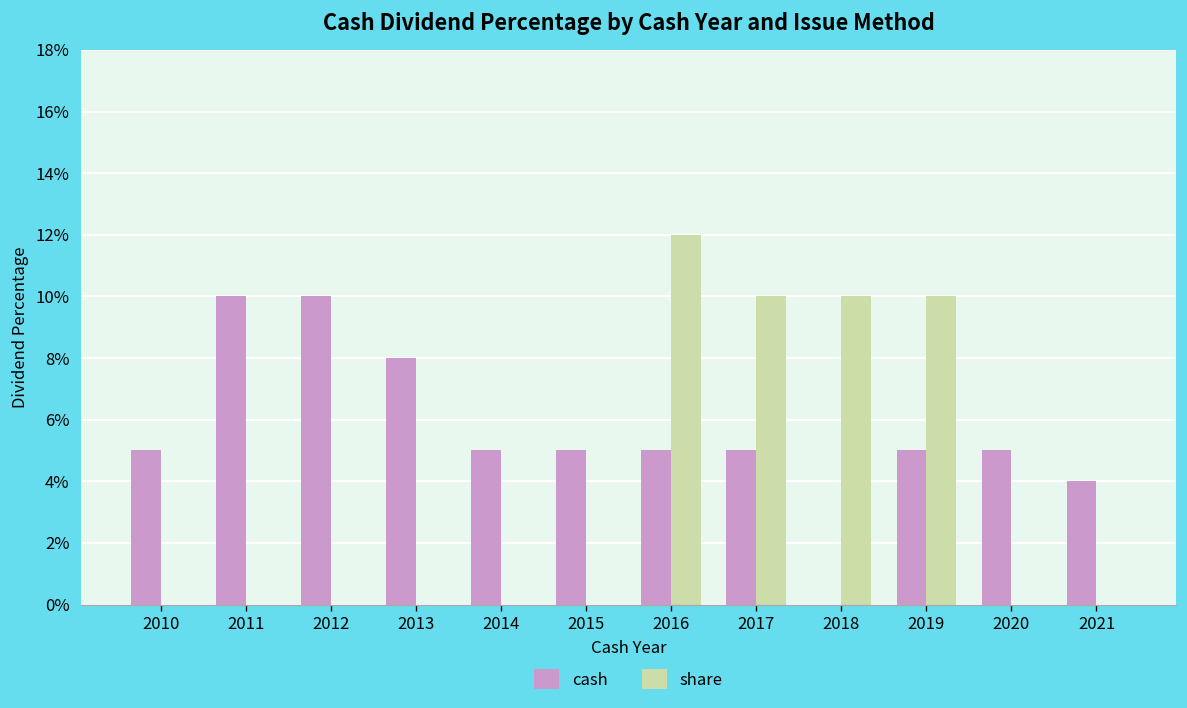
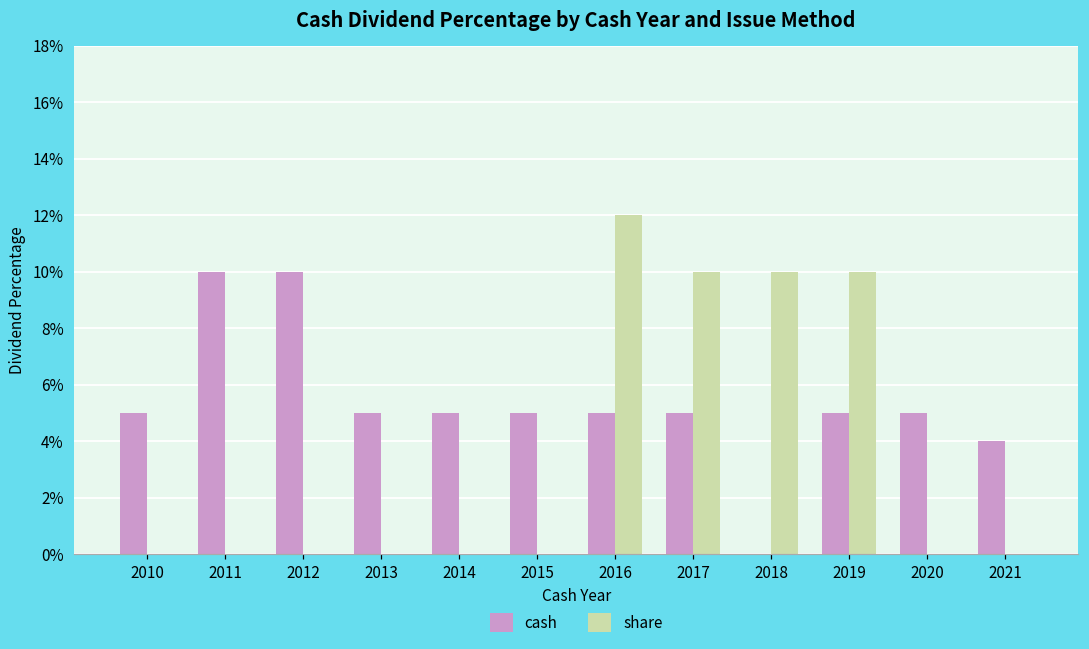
cash, 2013: 8.0% -> 5.0%
